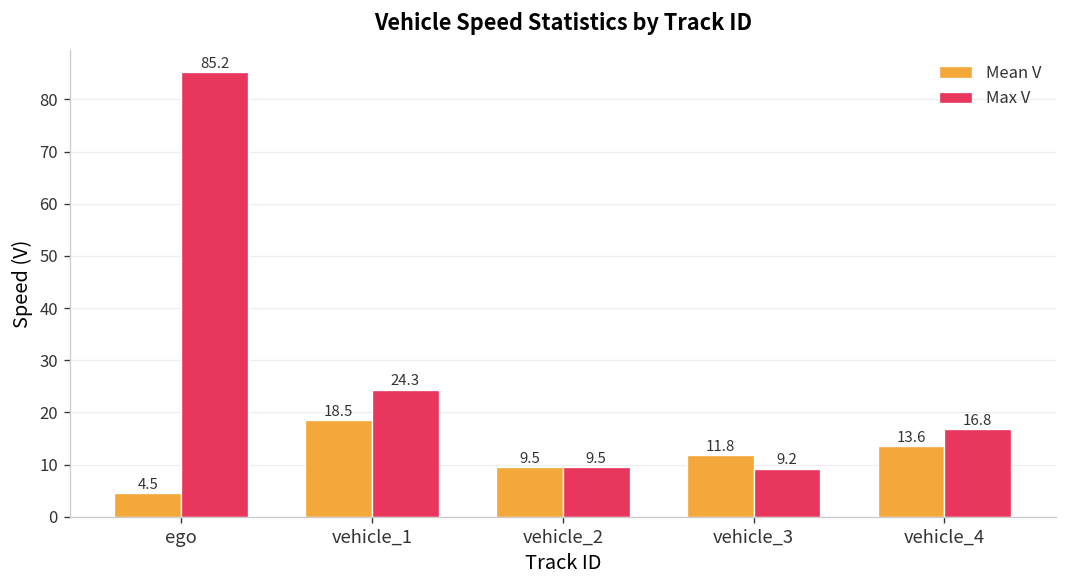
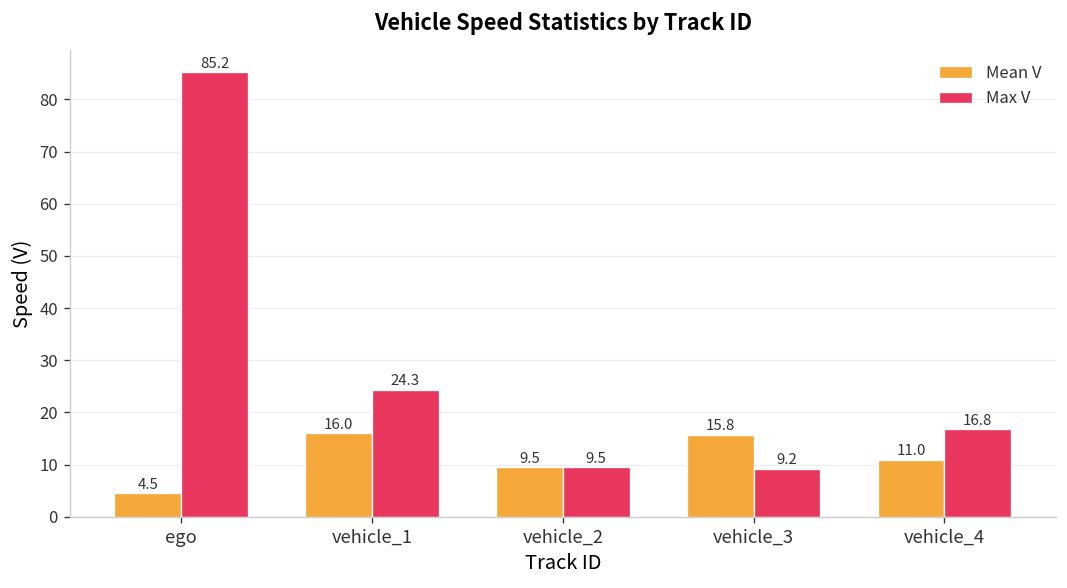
Mean V, vehicle_1: 18.5 -> 16.0
Mean V, vehicle_3: 11.8 -> 15.8
Mean V, vehicle_4: 13.6 -> 11.0
